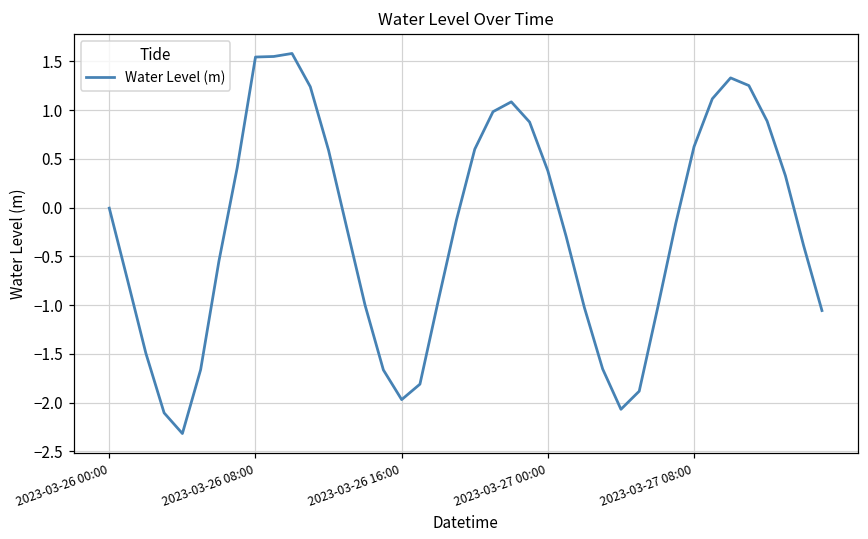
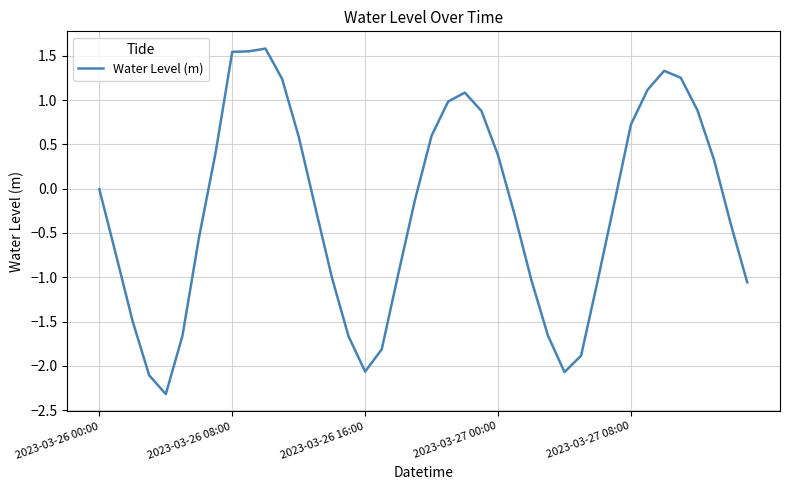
2023-03-26 16:00: -2.0 -> -2.1
2023-03-27 08:00: 0.6 -> 0.7
